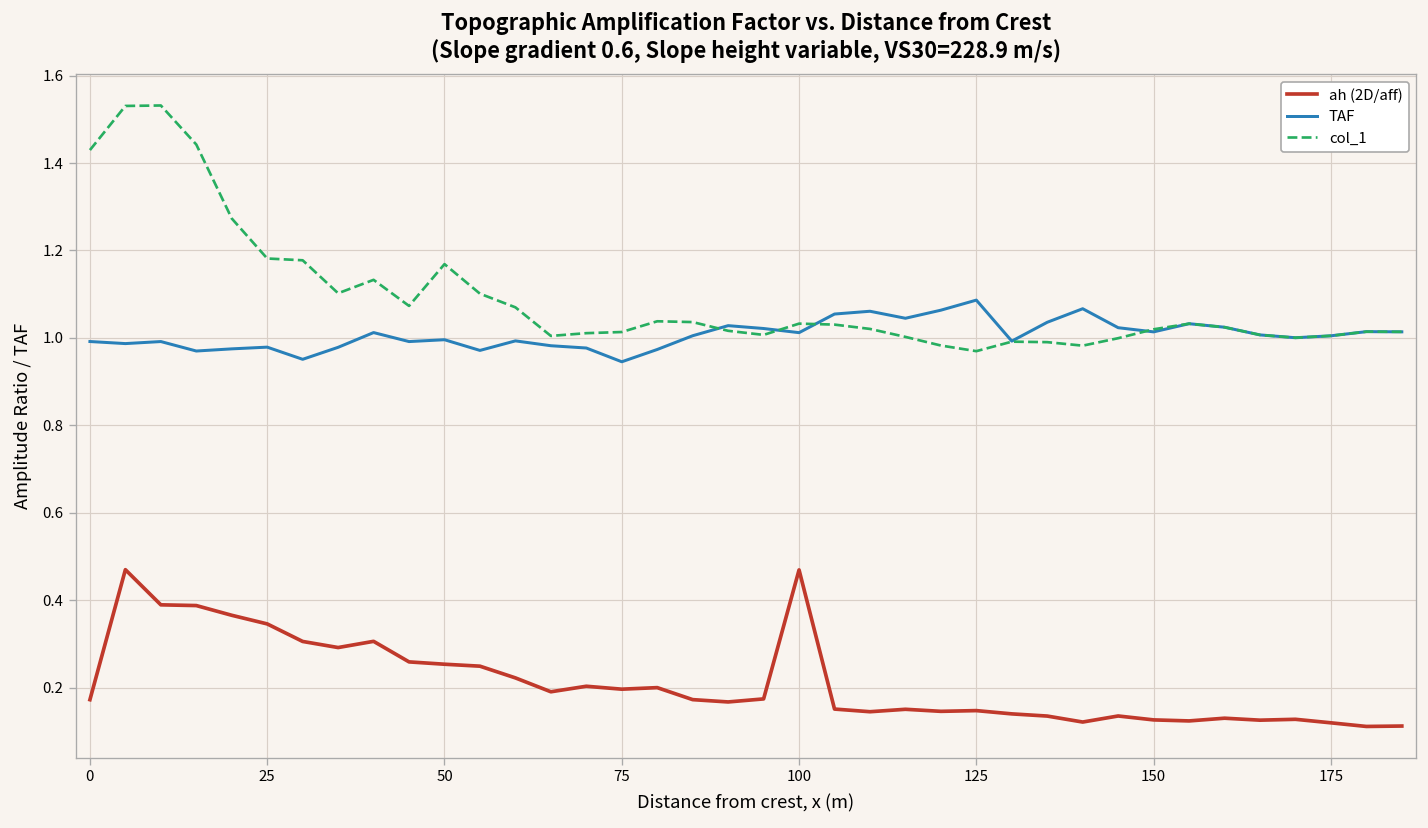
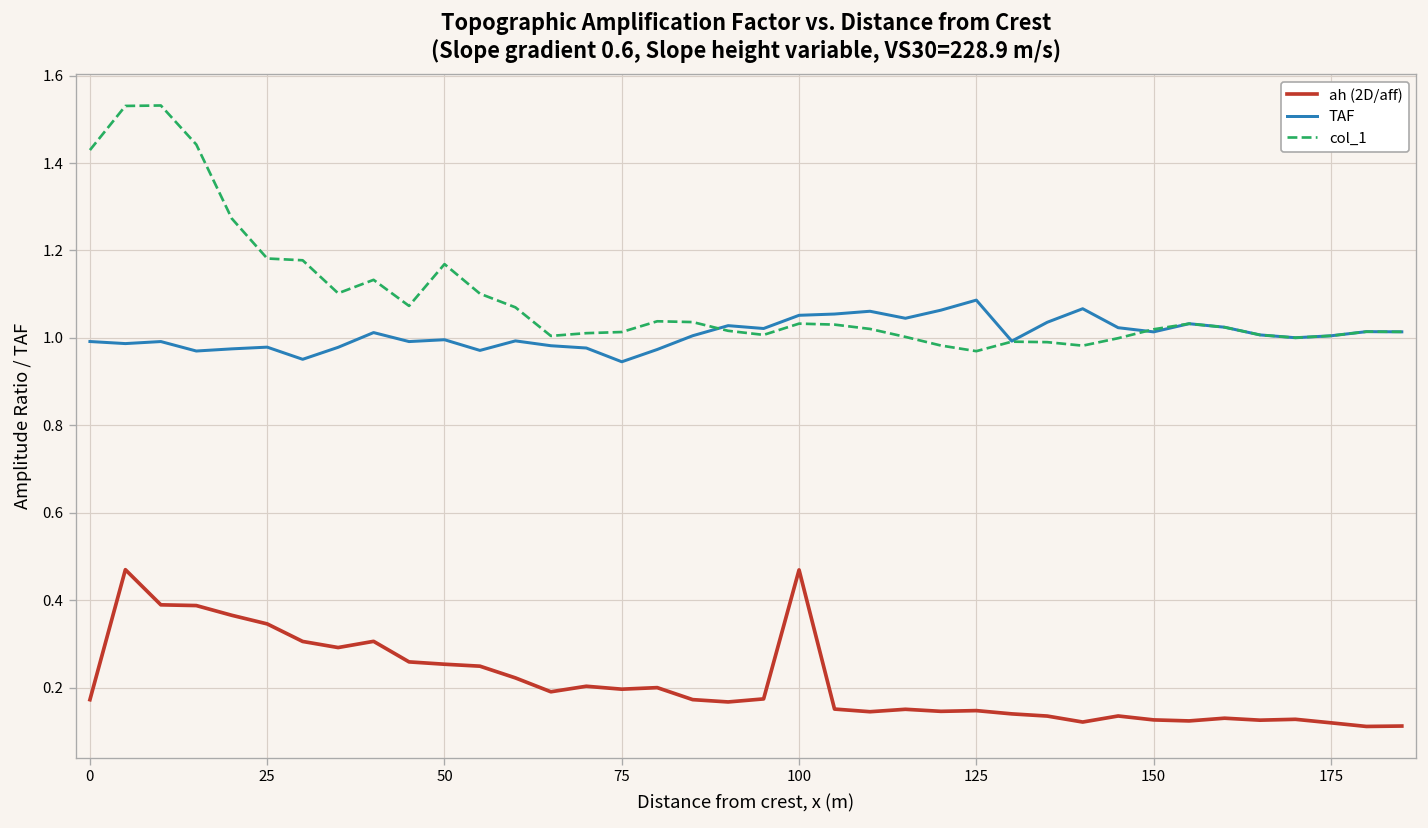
TAF, 100: 1.01 -> 1.05
